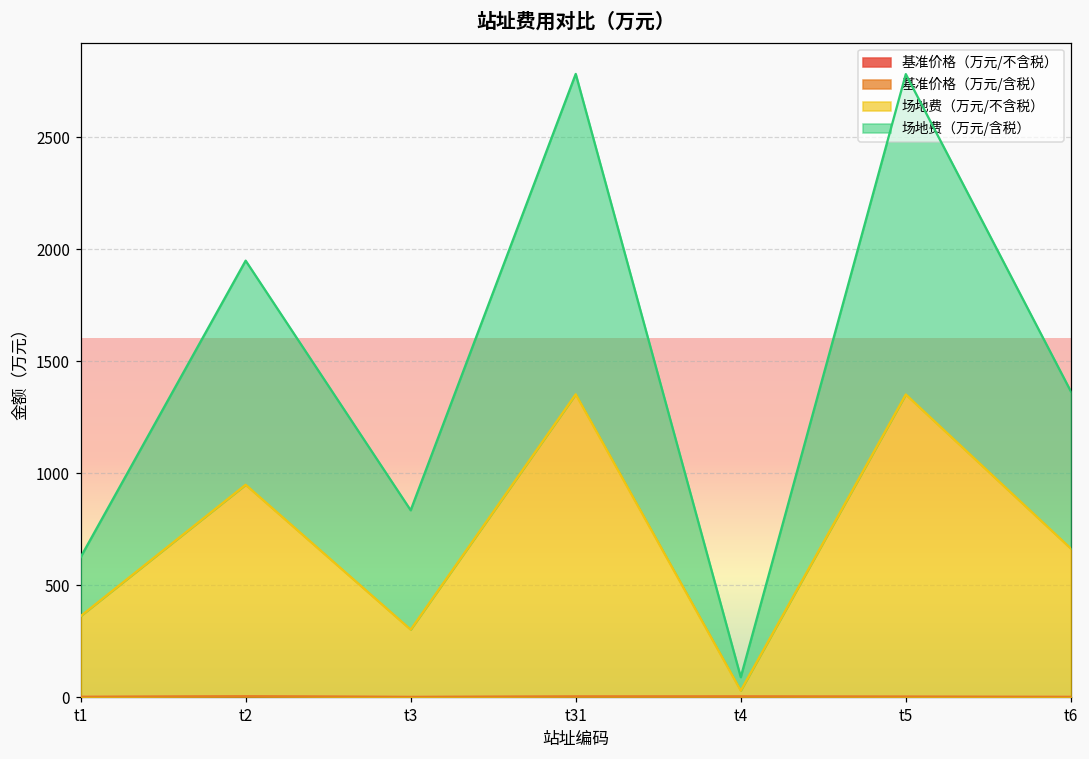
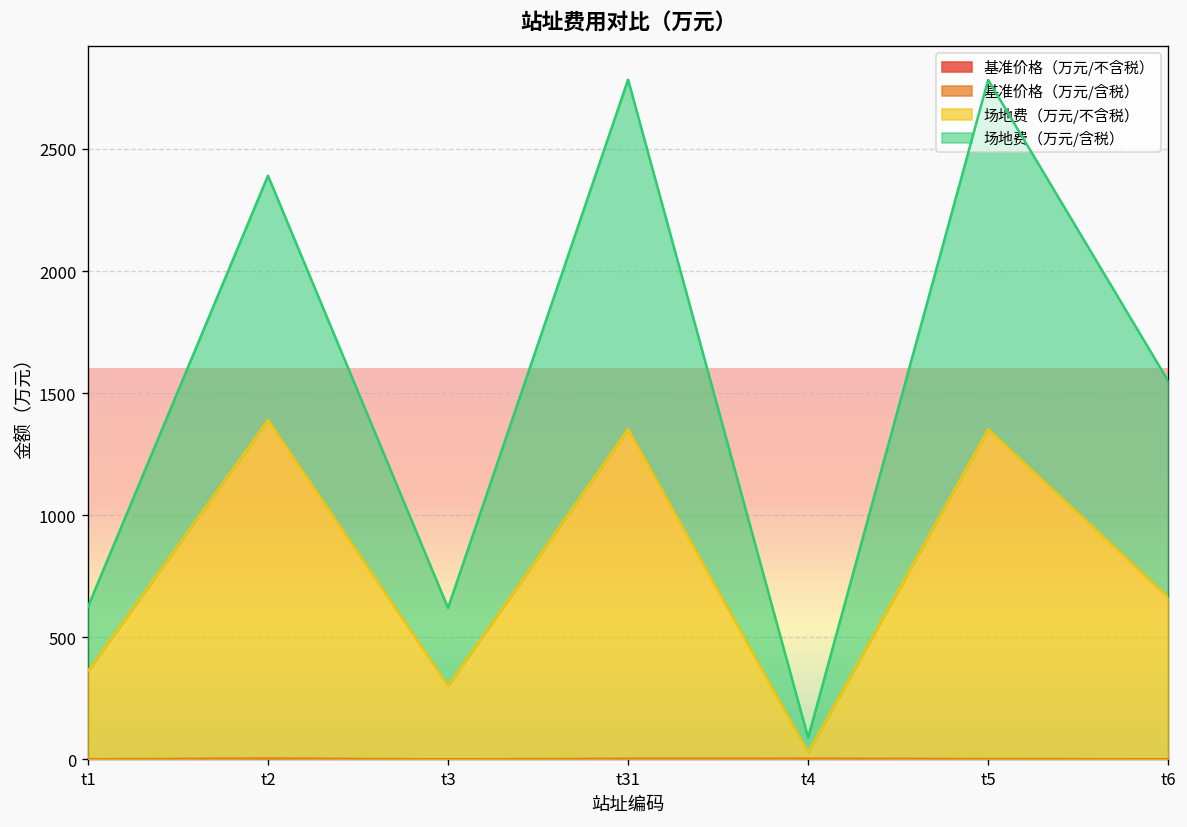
场地费（万元/不含税）, t2: 950 -> 1390
场地费（万元/含税）, t3: 530 -> 320
场地费（万元/含税）, t6: 700 -> 890
